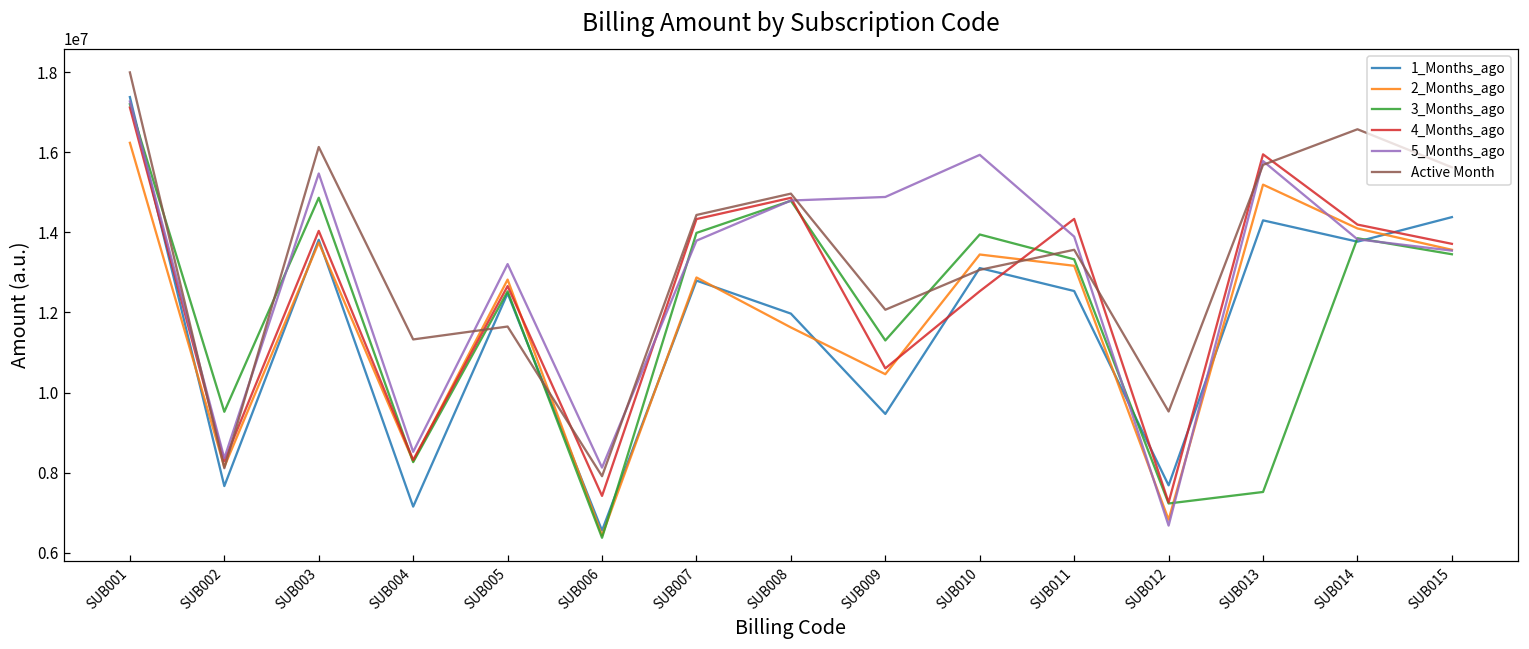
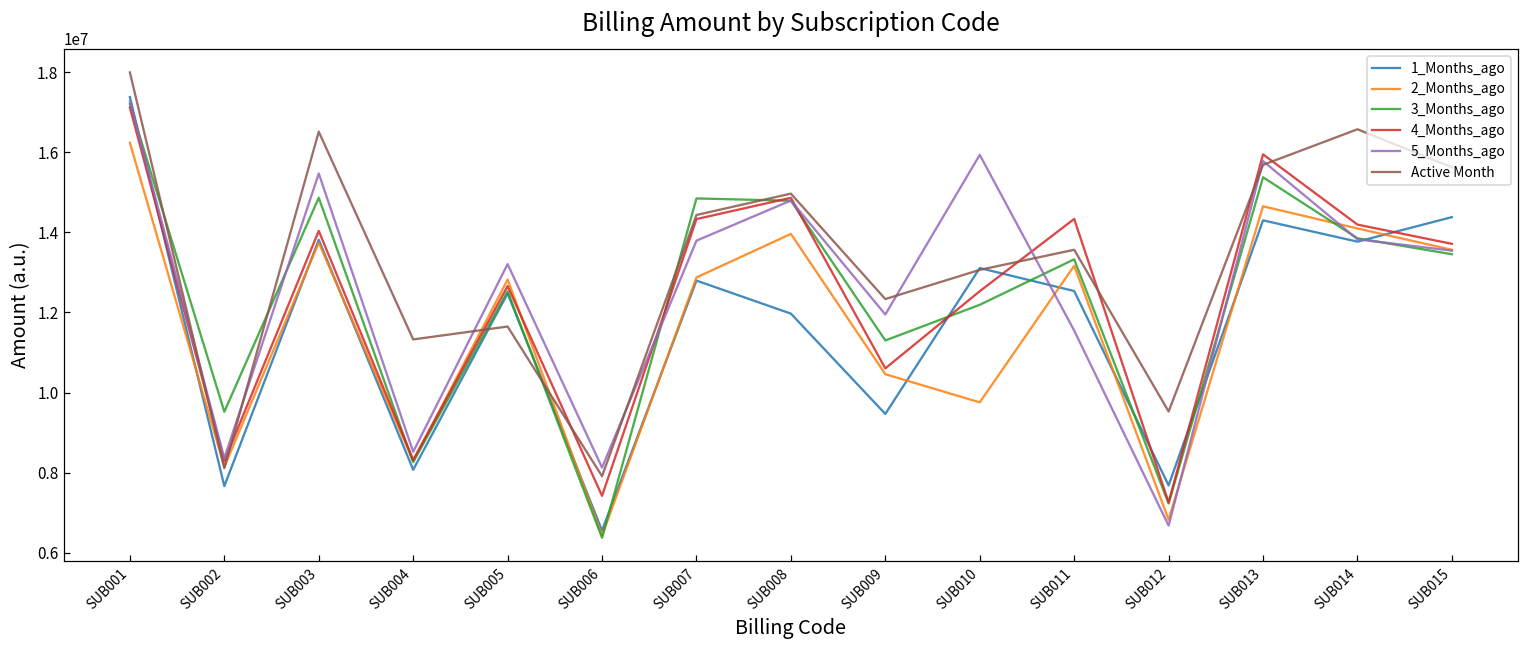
Active Month, SUB003: 16100000 -> 16500000
1_Months_ago, SUB004: 7100000 -> 8100000
3_Months_ago, SUB007: 14000000 -> 14900000
2_Months_ago, SUB008: 11600000 -> 14000000
5_Months_ago, SUB009: 14900000 -> 12000000
Active Month, SUB009: 12100000 -> 12300000
2_Months_ago, SUB010: 13400000 -> 9800000
3_Months_ago, SUB010: 13900000 -> 12200000
5_Months_ago, SUB011: 13900000 -> 11500000
2_Months_ago, SUB013: 15200000 -> 14700000
3_Months_ago, SUB013: 7500000 -> 15400000
